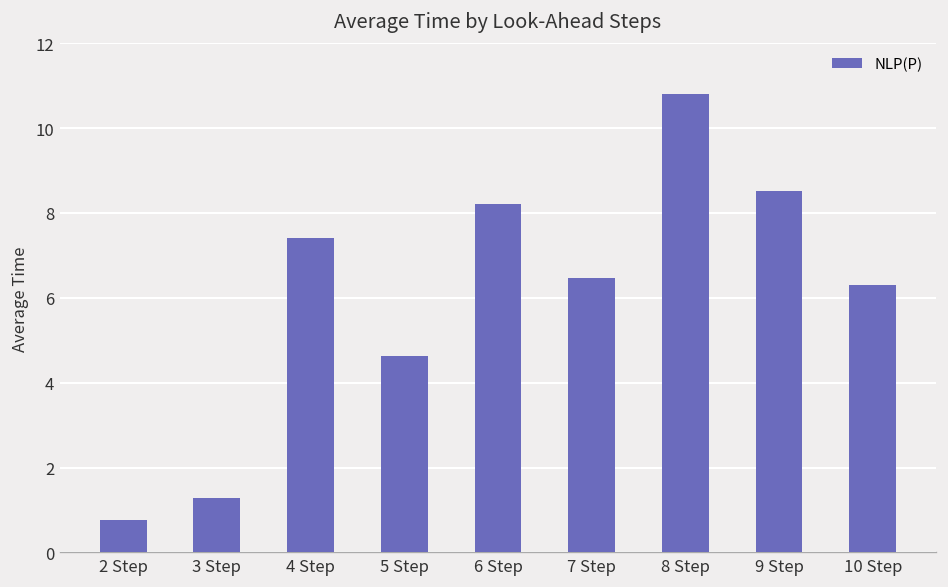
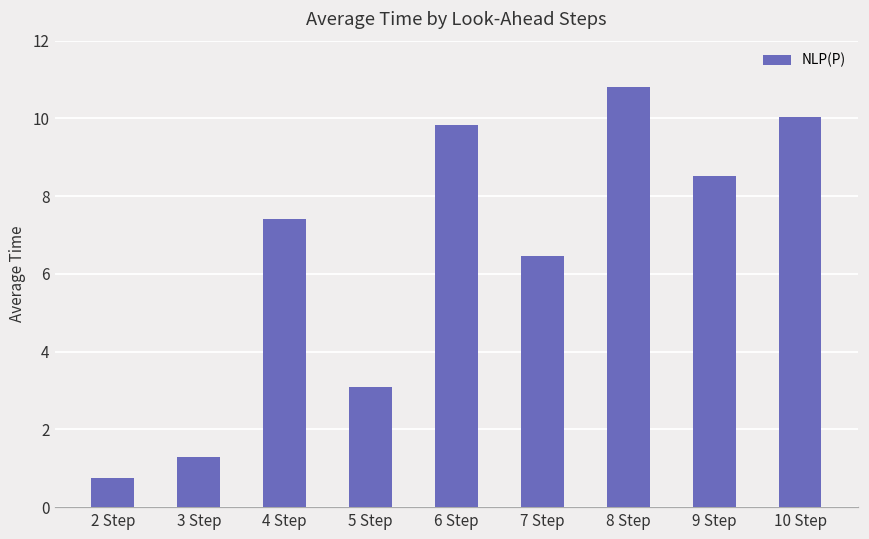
5 Step: 4.6 -> 3.1
6 Step: 8.2 -> 9.8
10 Step: 6.3 -> 10.0
